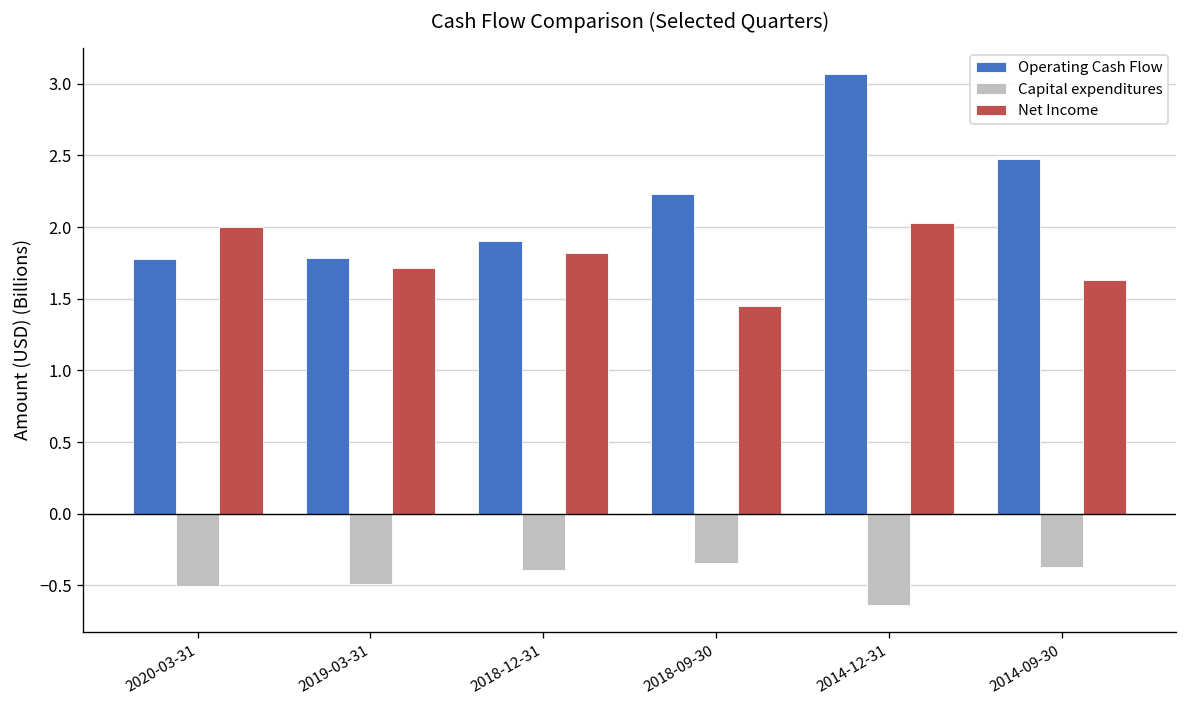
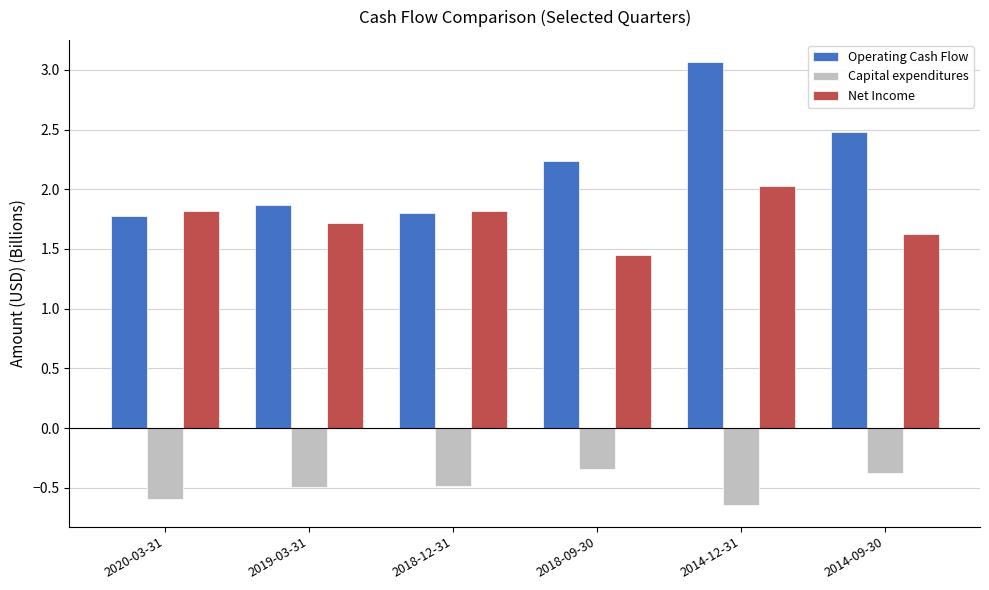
Capital expenditures, 2020-03-31: -0.51 -> -0.59
Net Income, 2020-03-31: 2.00 -> 1.82
Operating Cash Flow, 2019-03-31: 1.78 -> 1.87
Operating Cash Flow, 2018-12-31: 1.90 -> 1.80
Capital expenditures, 2018-12-31: -0.39 -> -0.48
